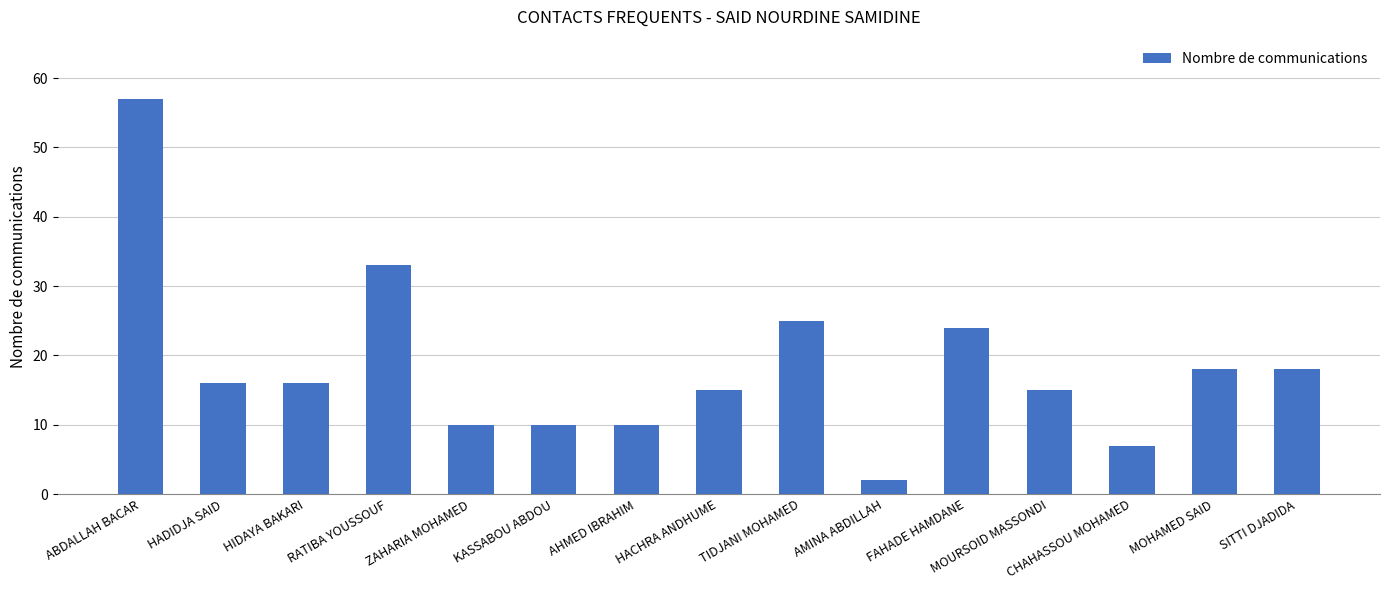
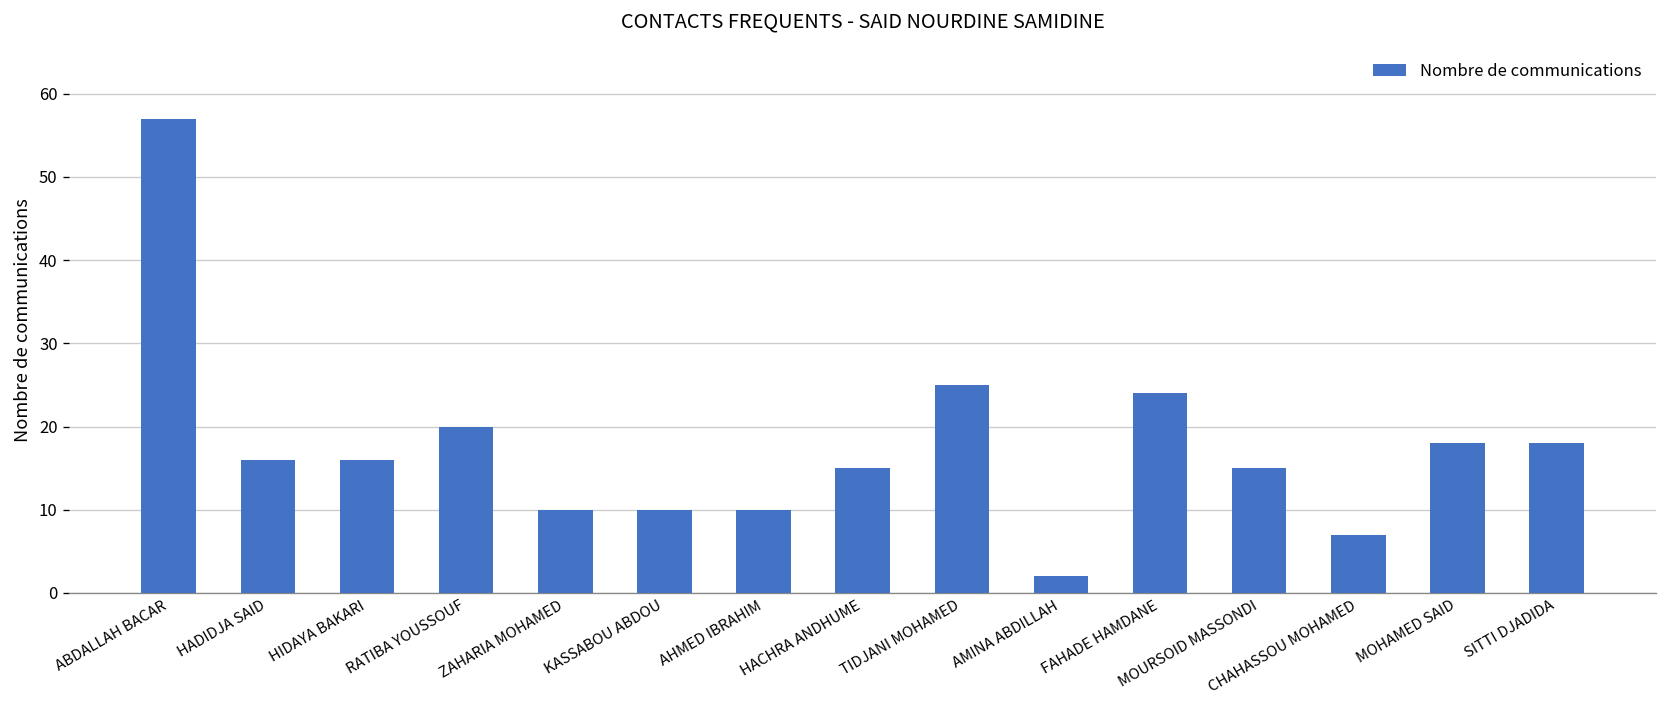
RATIBA YOUSSOUF: 33 -> 20
